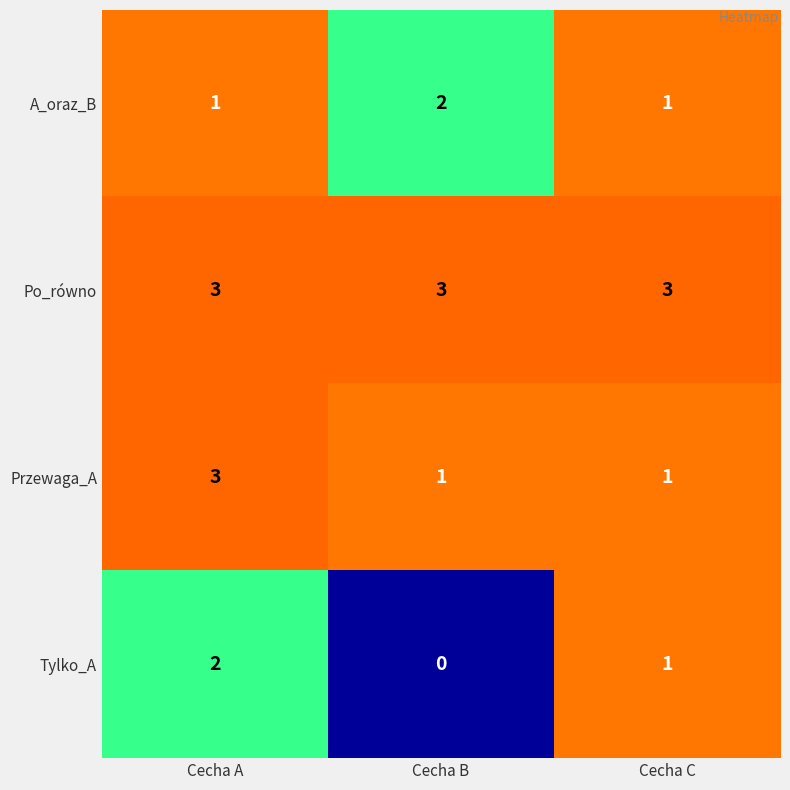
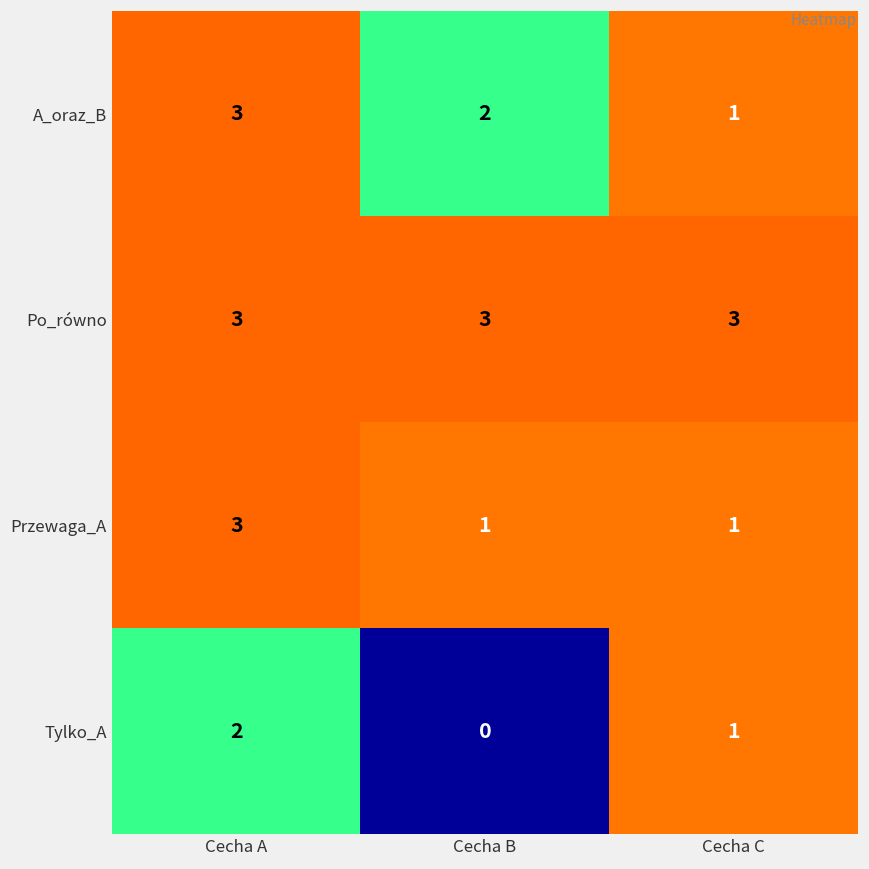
A_oraz_B, Cecha A: 1 -> 3
